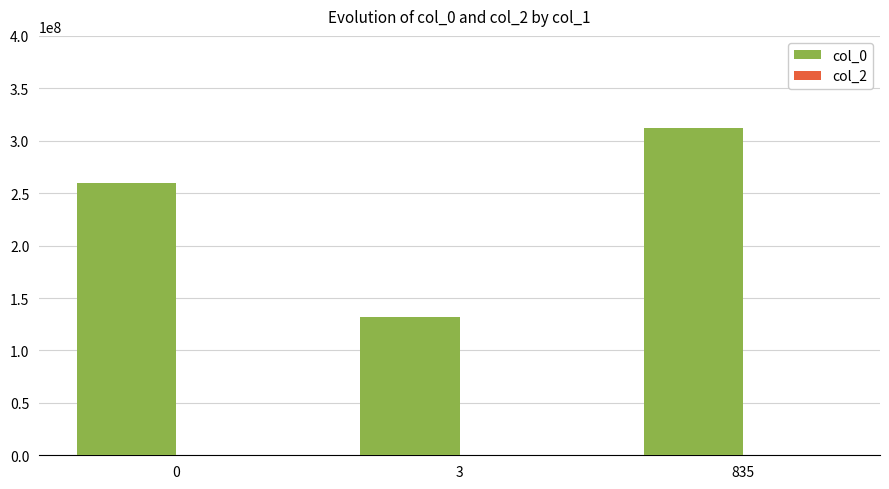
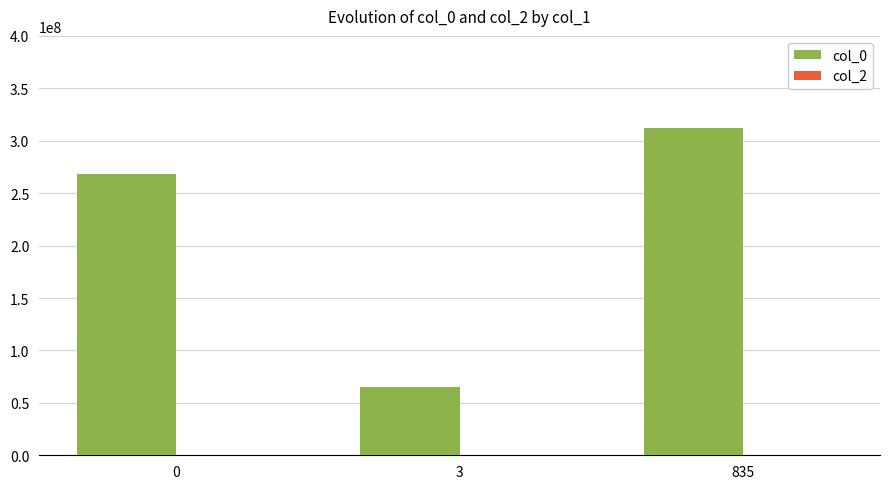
col_0, 0: 260000000 -> 268000000
col_0, 3: 132000000 -> 65000000
